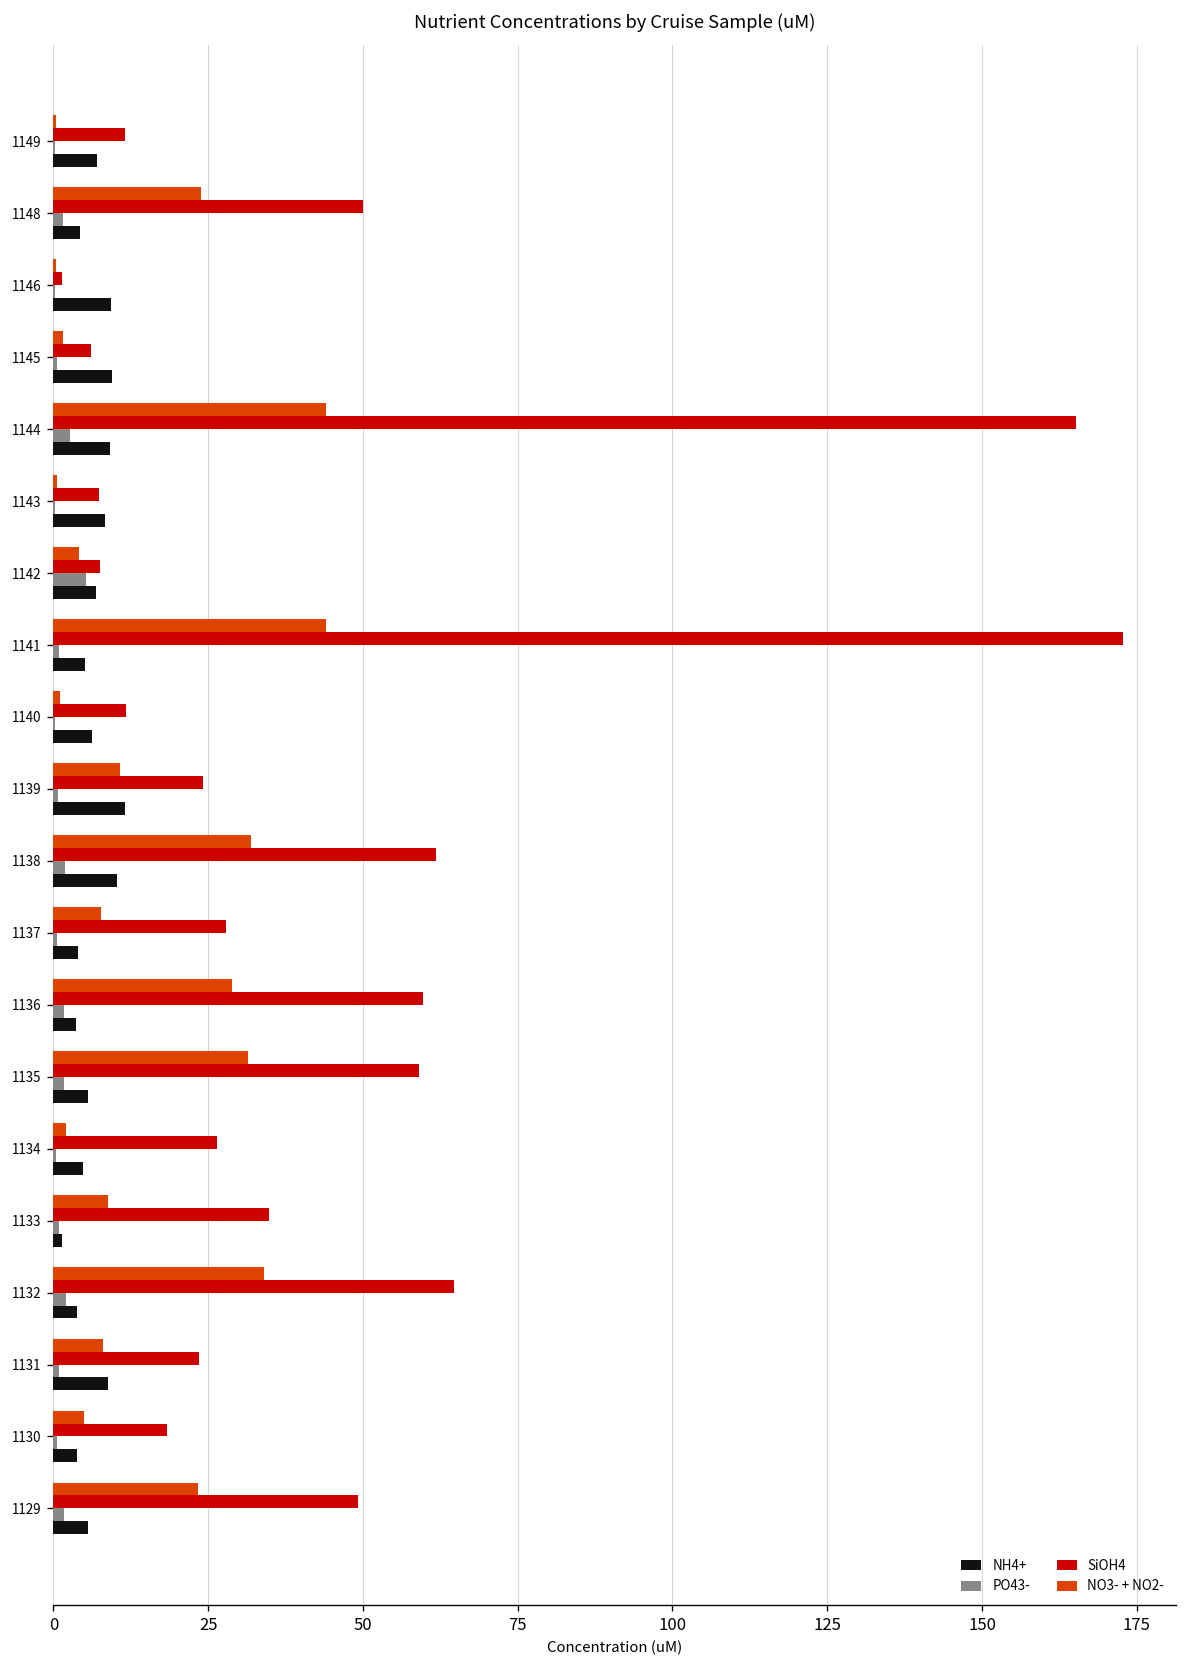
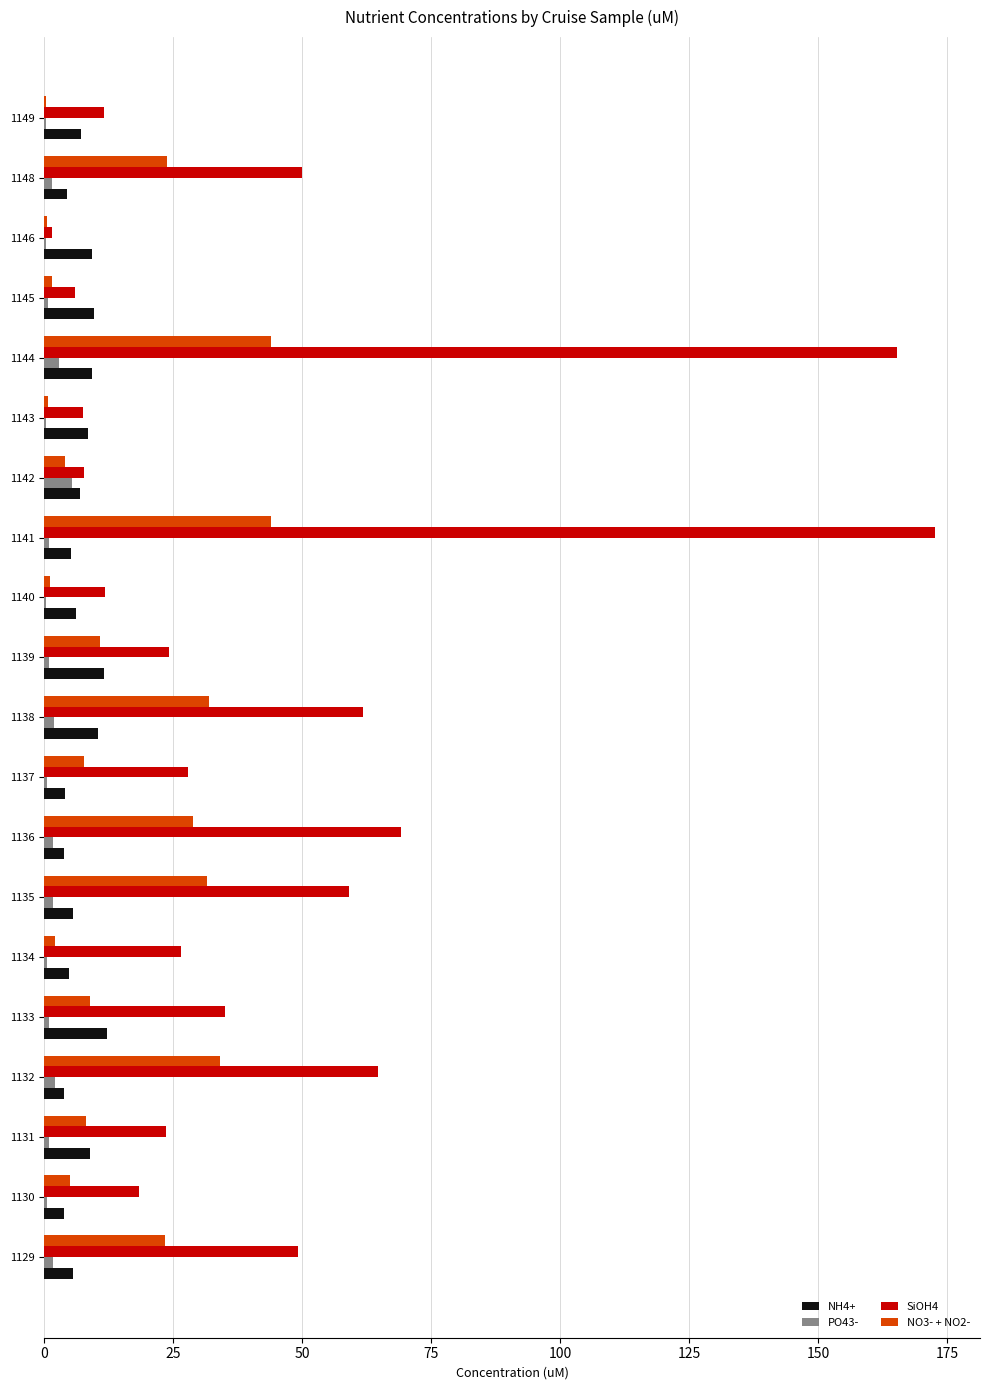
SiOH4, 1136: 60 -> 69
NH4+, 1133: 1 -> 12
